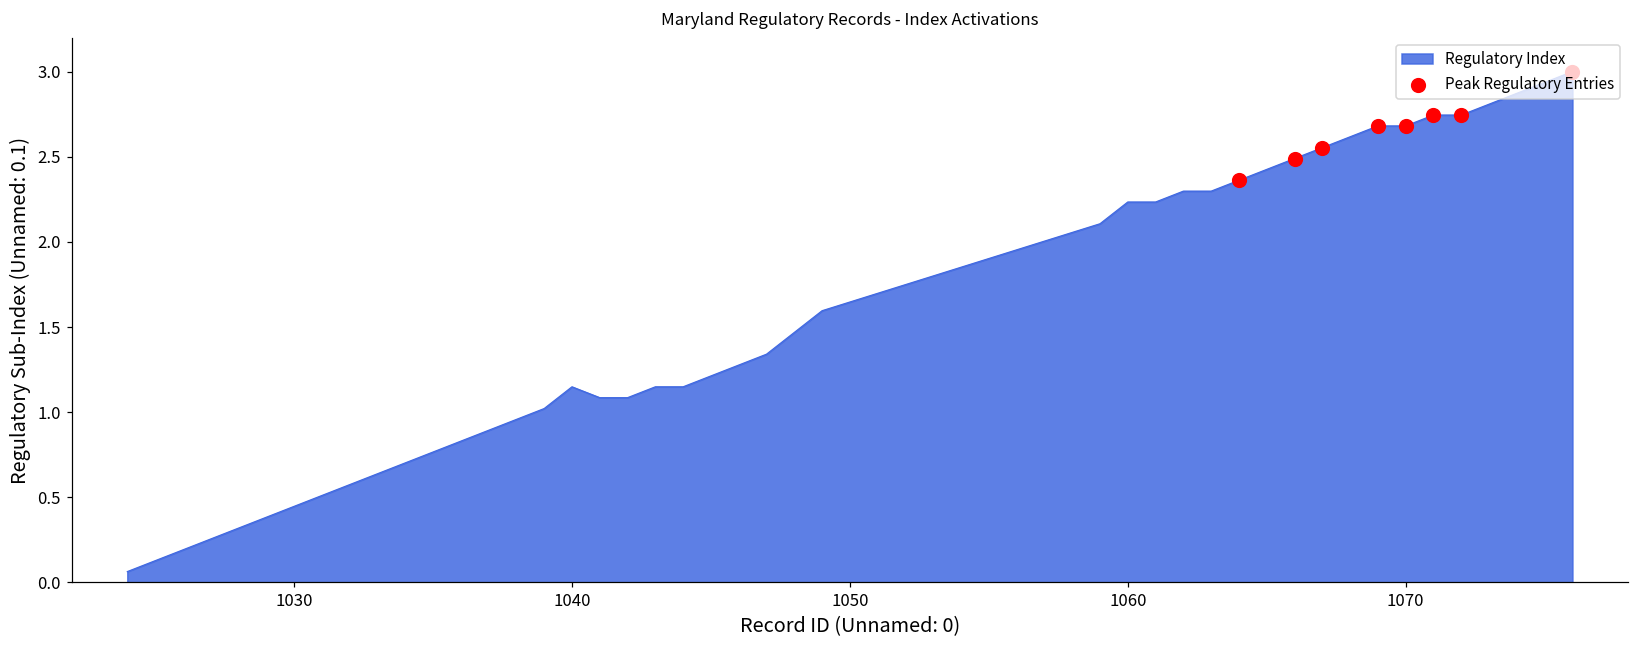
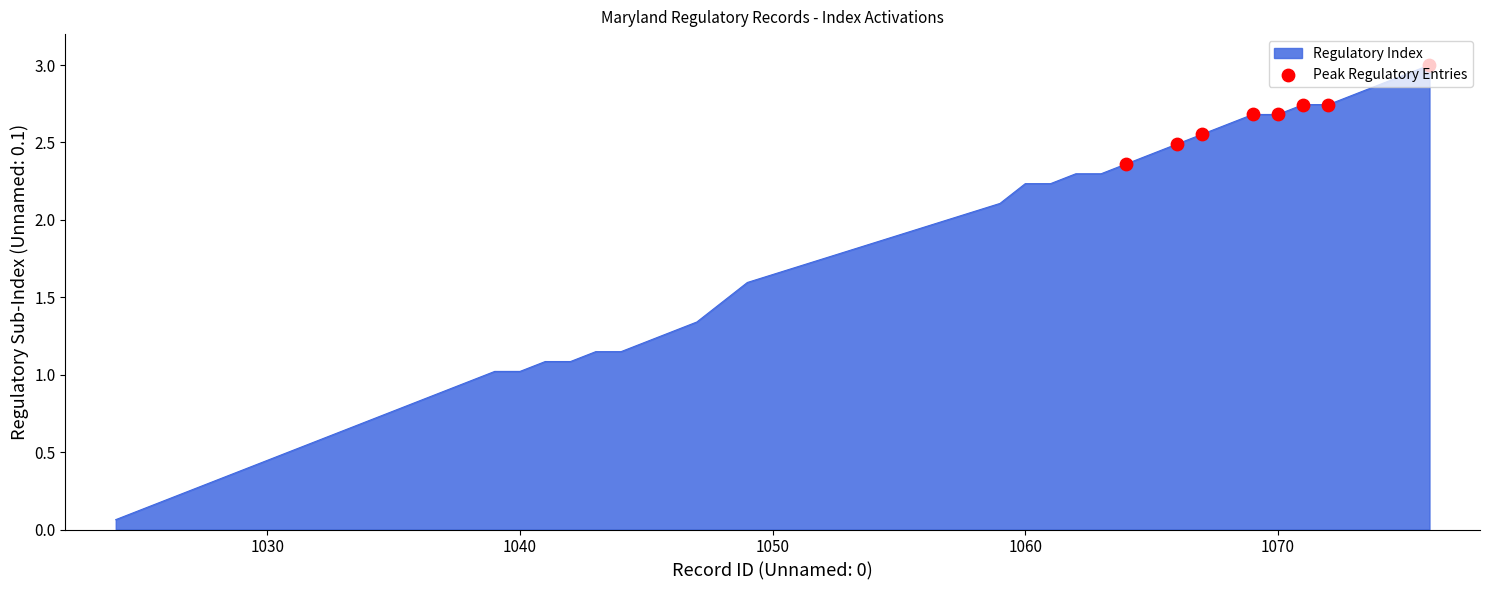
Regulatory Index, 1040: 1.15 -> 1.02
